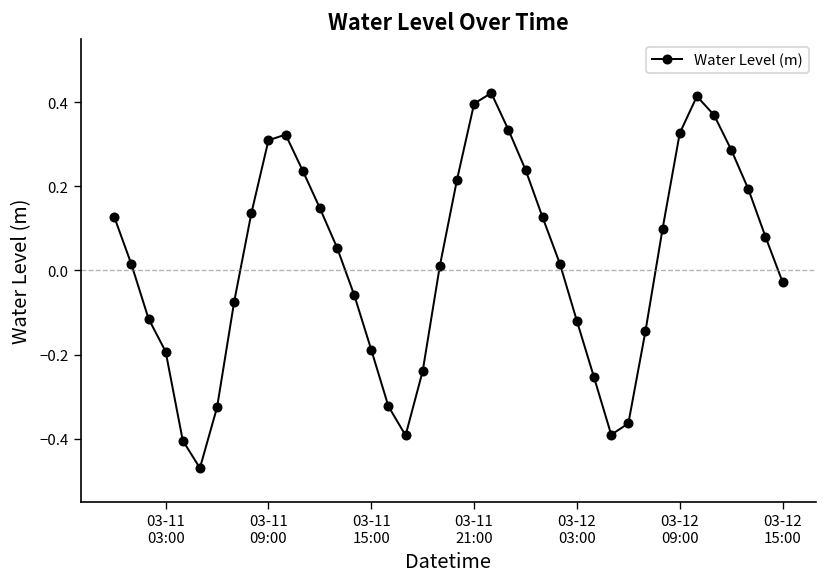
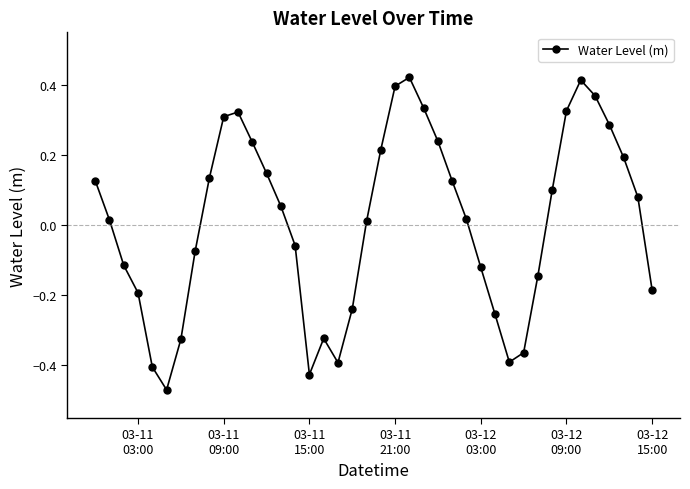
03-11 15:00: -0.19 -> -0.43
03-12 15:00: -0.03 -> -0.19
